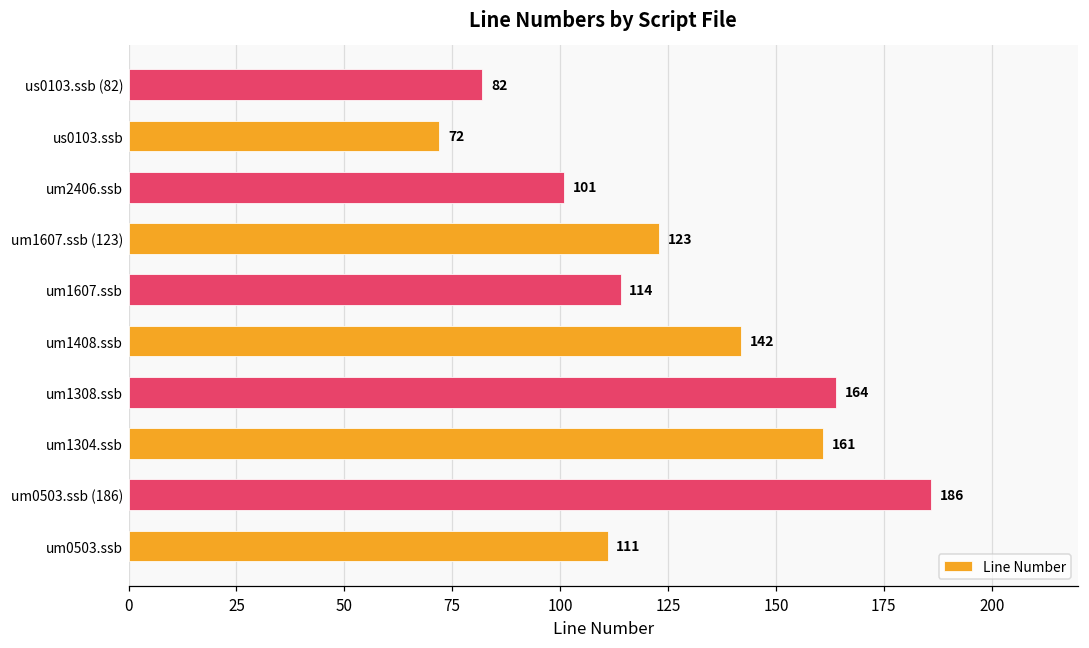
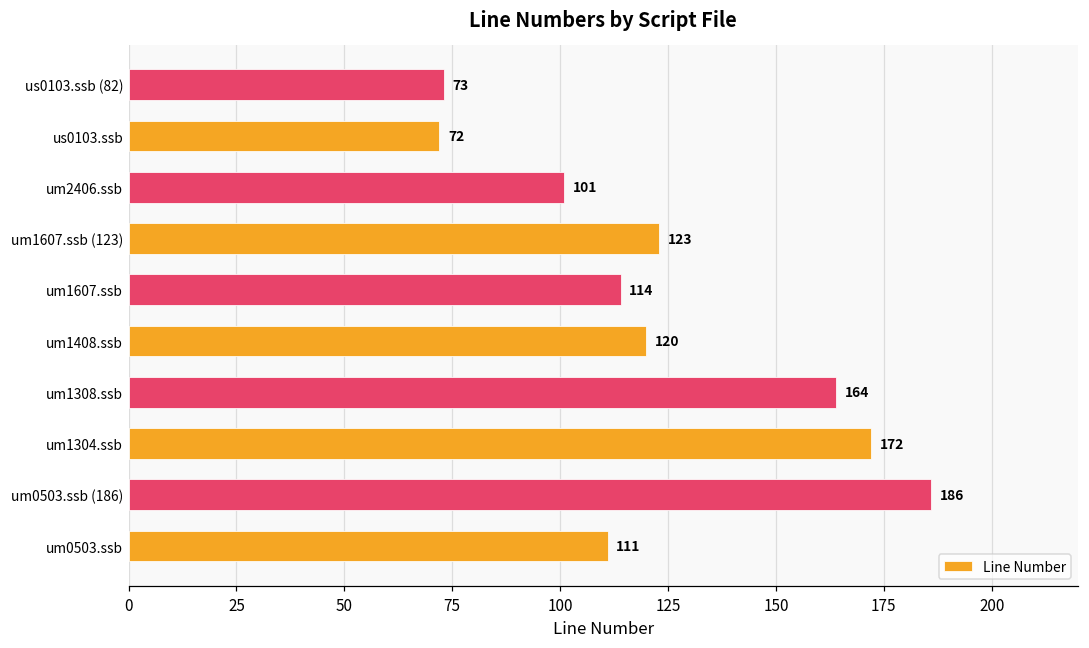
us0103.ssb (82): 82 -> 73
um1408.ssb: 142 -> 120
um1304.ssb: 161 -> 172
